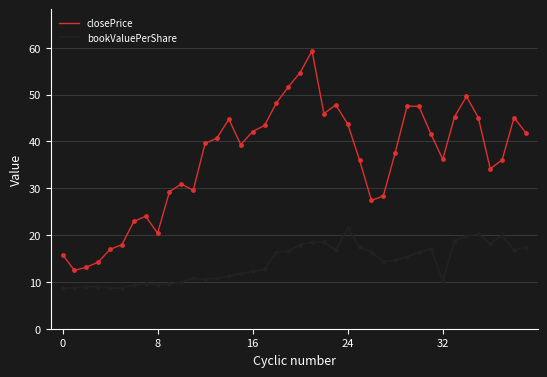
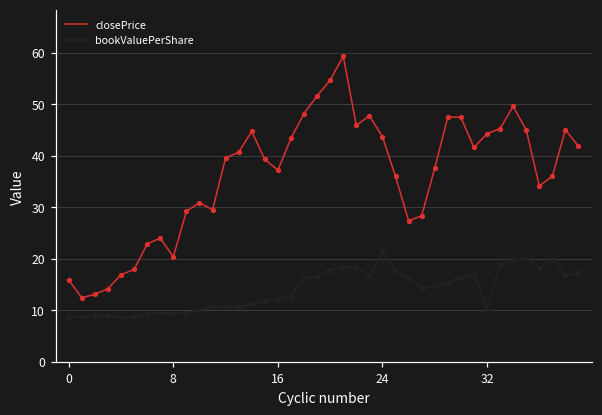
closePrice, 16: 42 -> 37
closePrice, 32: 36 -> 44
